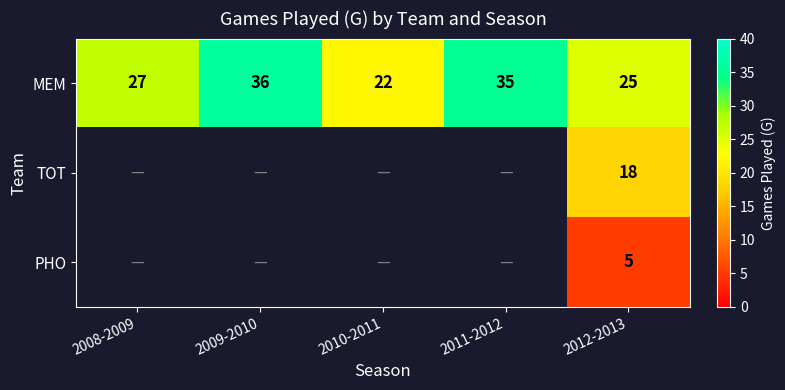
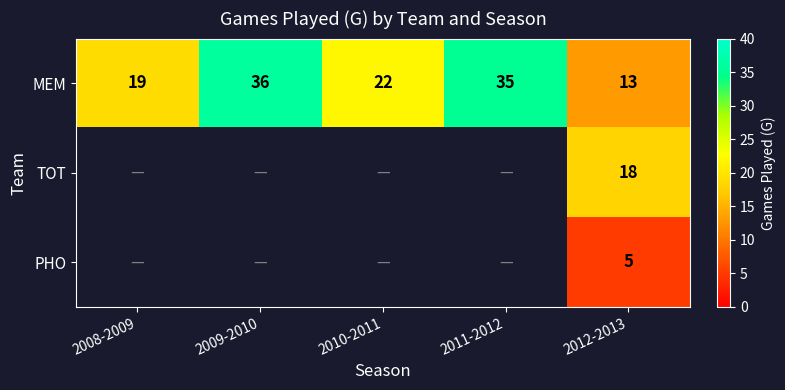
MEM, 2008-2009: 27 -> 19
MEM, 2012-2013: 25 -> 13
